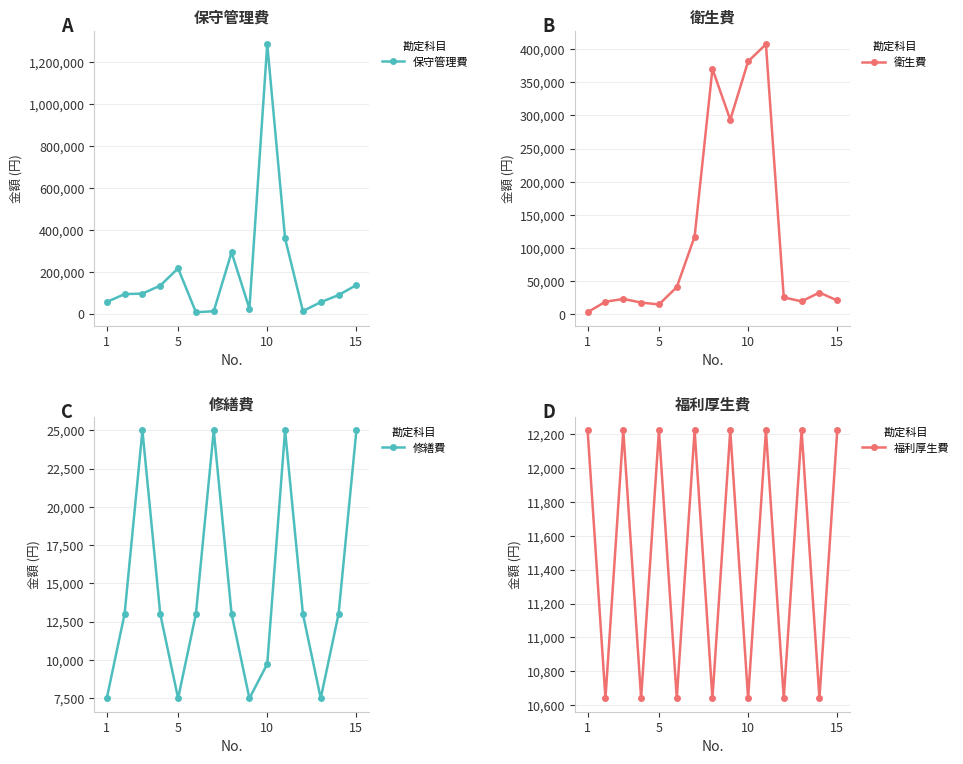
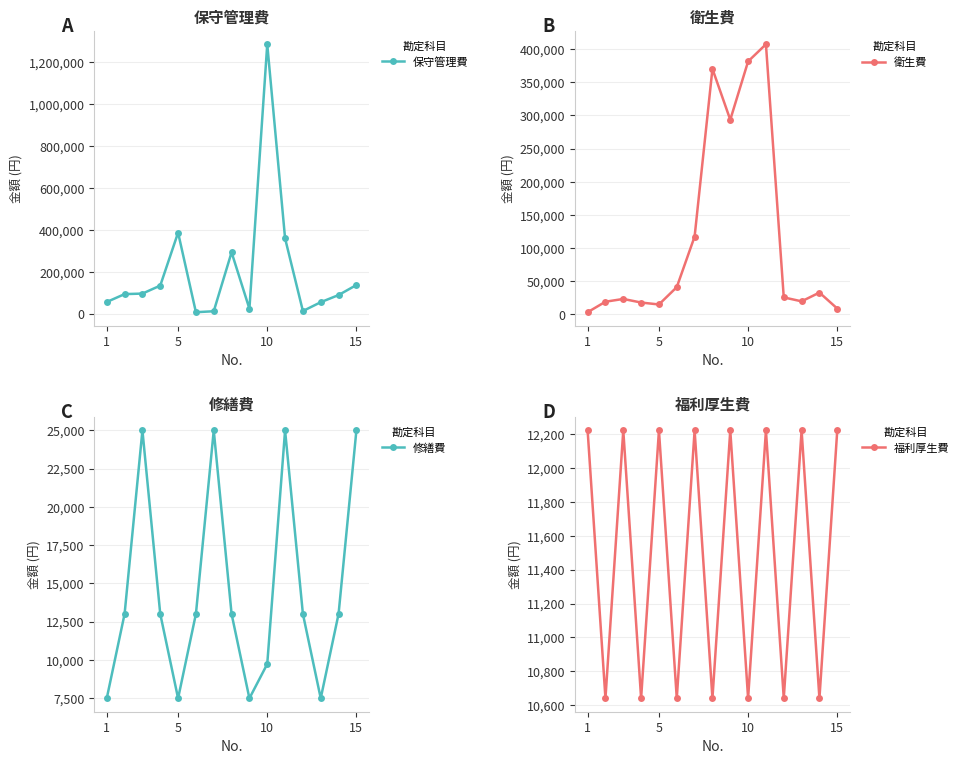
保守管理費, 5: 220,000 -> 390,000
衛生費, 15: 20,000 -> 10,000
